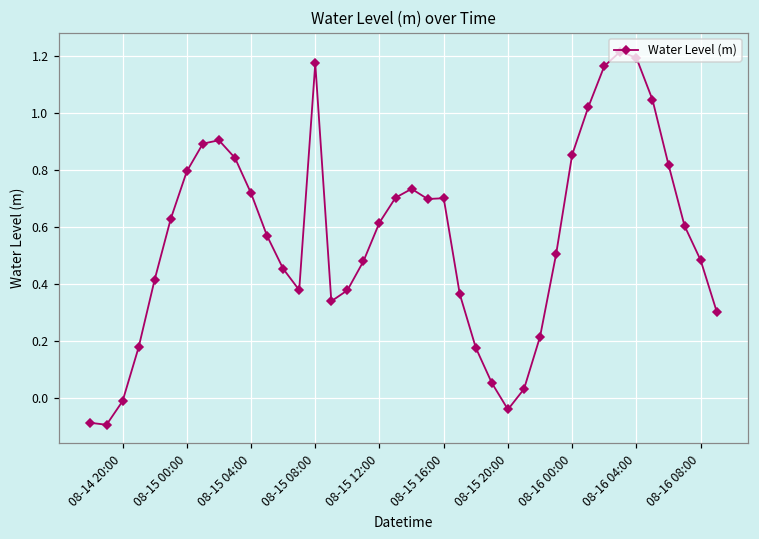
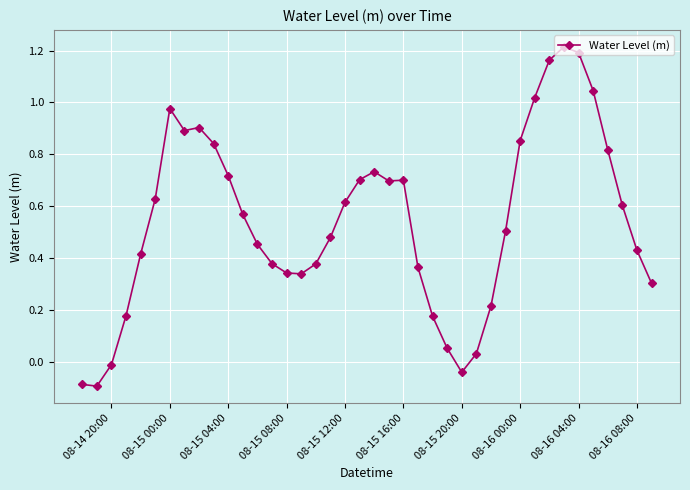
08-15 00:00: 0.79 -> 0.98
08-15 08:00: 1.17 -> 0.34
08-16 08:00: 0.48 -> 0.43
